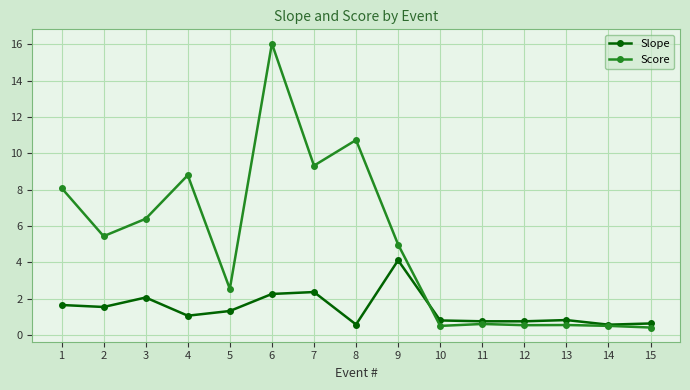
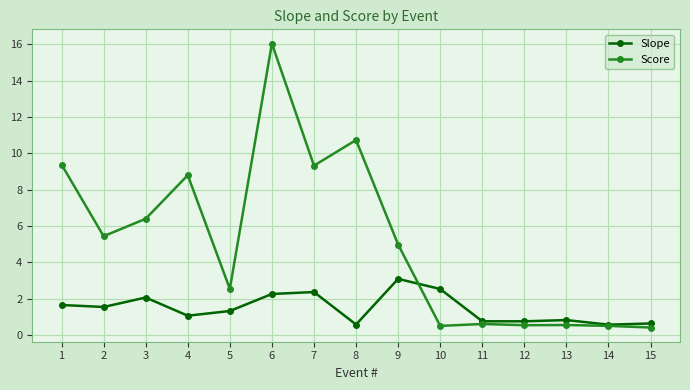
Score, 1: 8.1 -> 9.4
Slope, 9: 4.1 -> 3.1
Slope, 10: 0.8 -> 2.5
